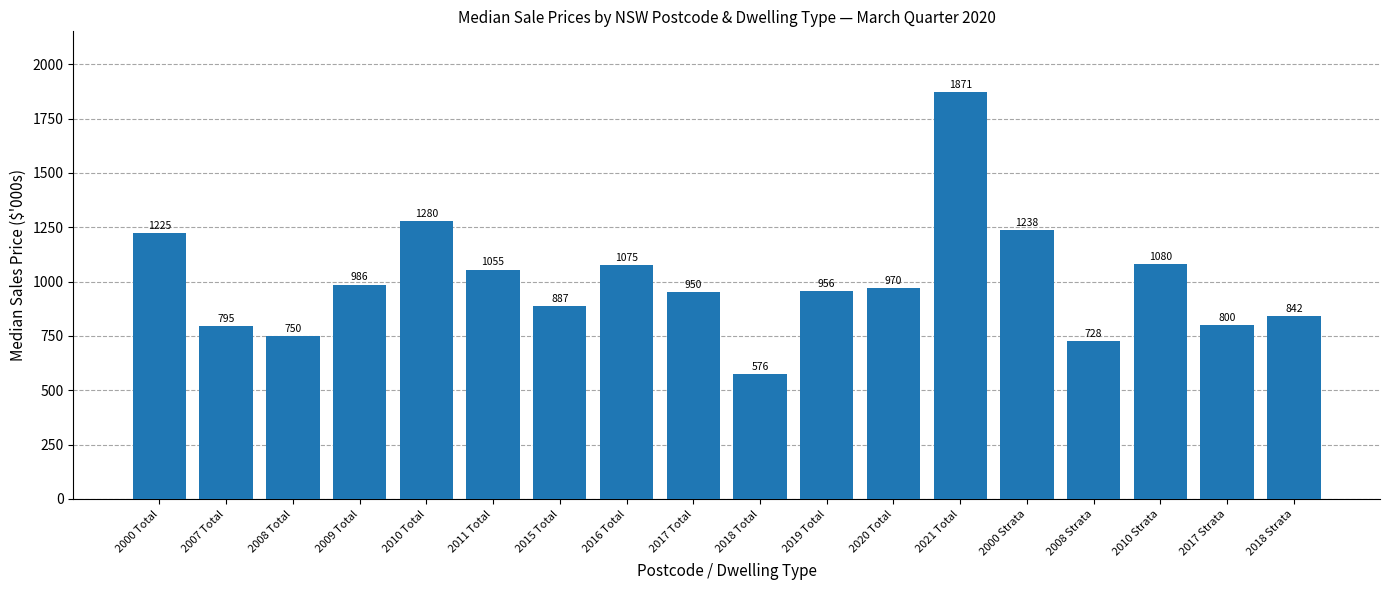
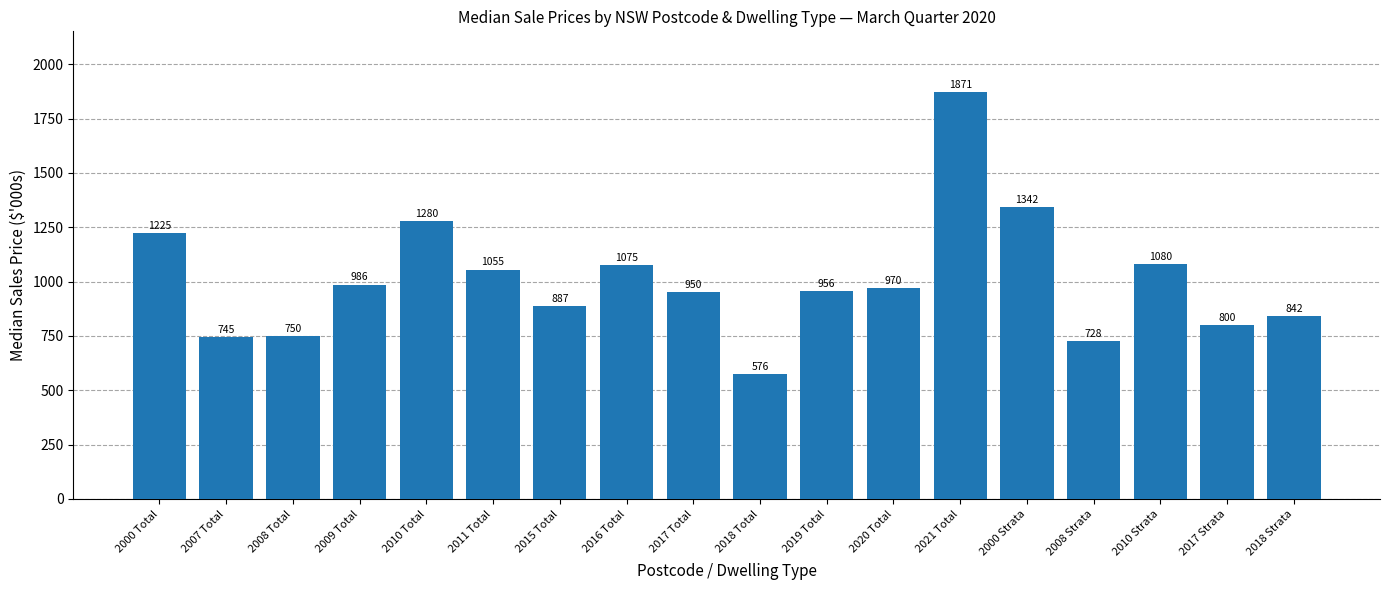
2007 Total: 795 -> 745
2000 Strata: 1238 -> 1342
